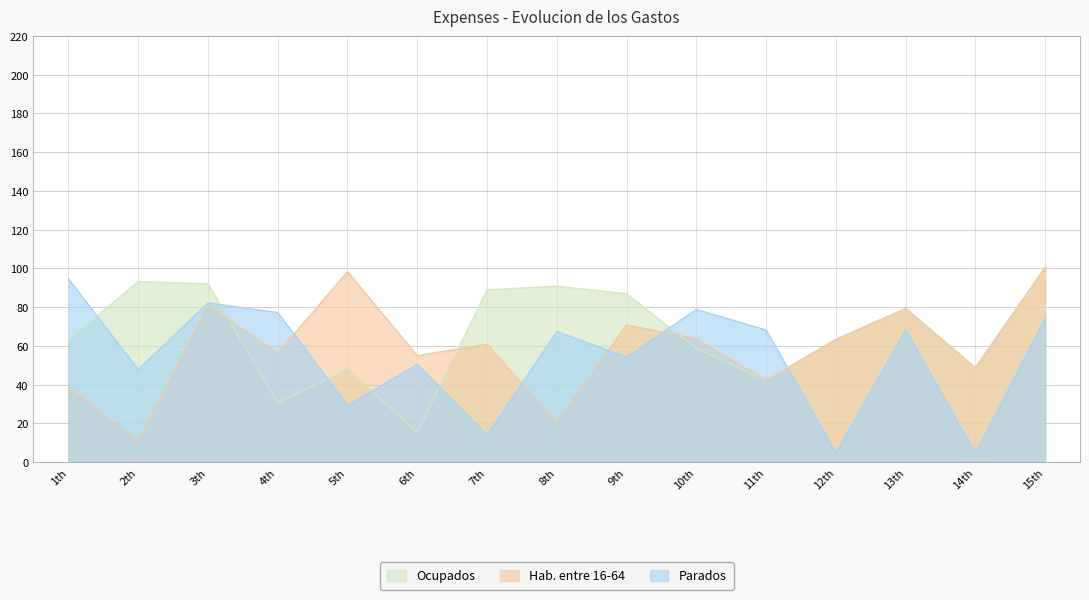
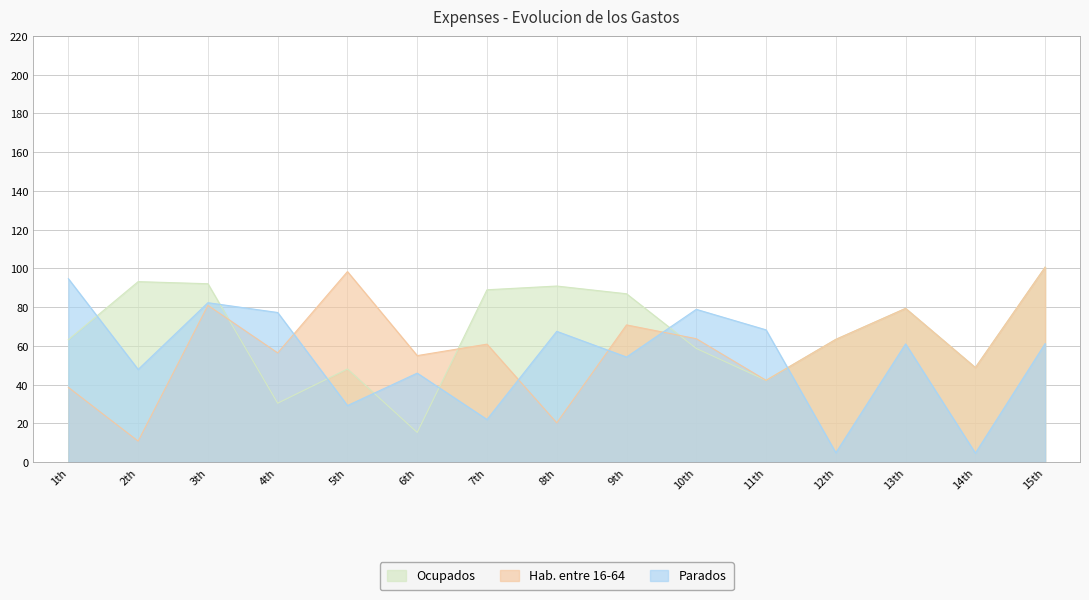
Parados, 6th: 50 -> 46
Parados, 7th: 14 -> 22
Parados, 13th: 68 -> 61
Parados, 15th: 74 -> 61
